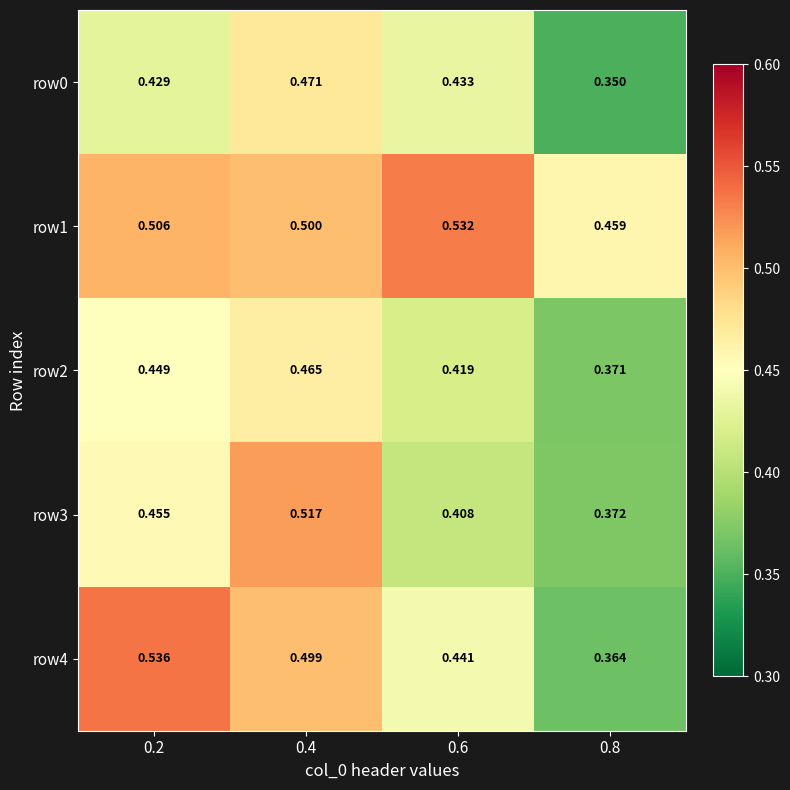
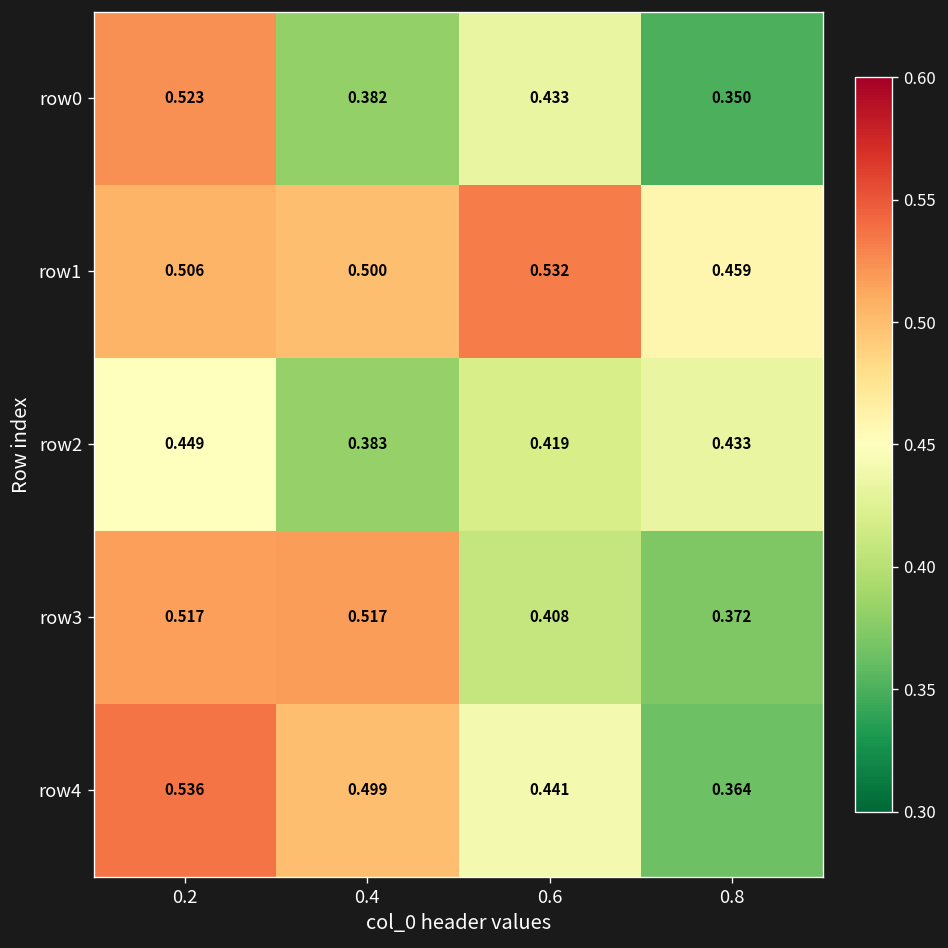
row0, 0.2: 0.429 -> 0.523
row0, 0.4: 0.471 -> 0.382
row2, 0.4: 0.465 -> 0.383
row2, 0.8: 0.371 -> 0.433
row3, 0.2: 0.455 -> 0.517
